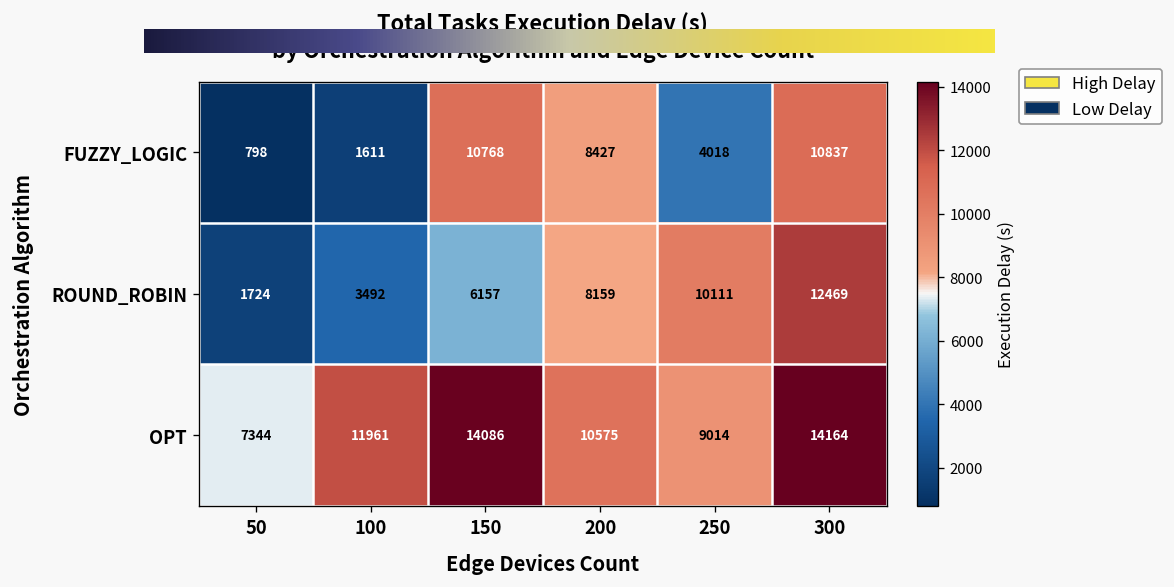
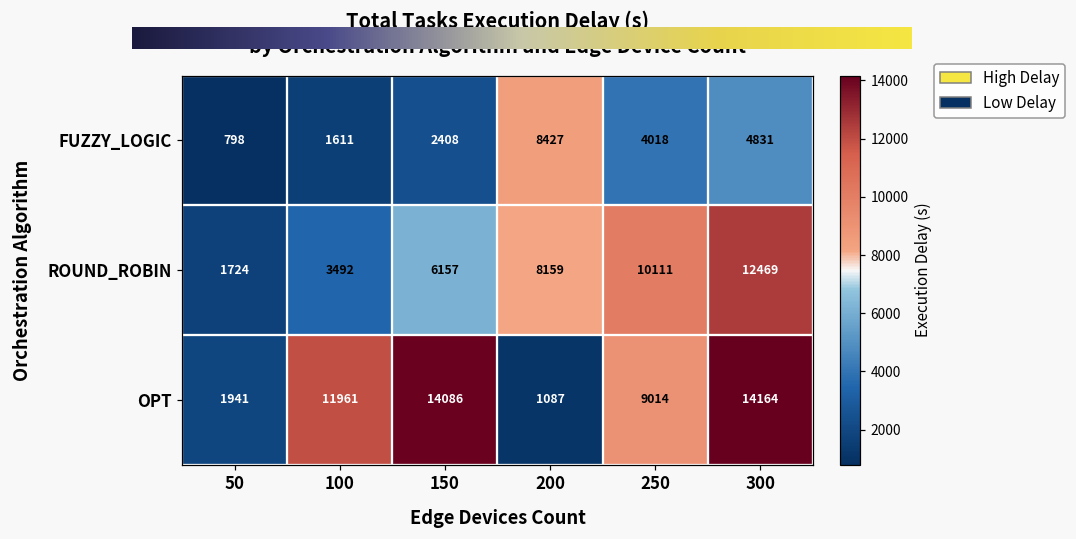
FUZZY_LOGIC, 150: 10768 -> 2408
FUZZY_LOGIC, 300: 10837 -> 4831
OPT, 50: 7344 -> 1941
OPT, 200: 10575 -> 1087
